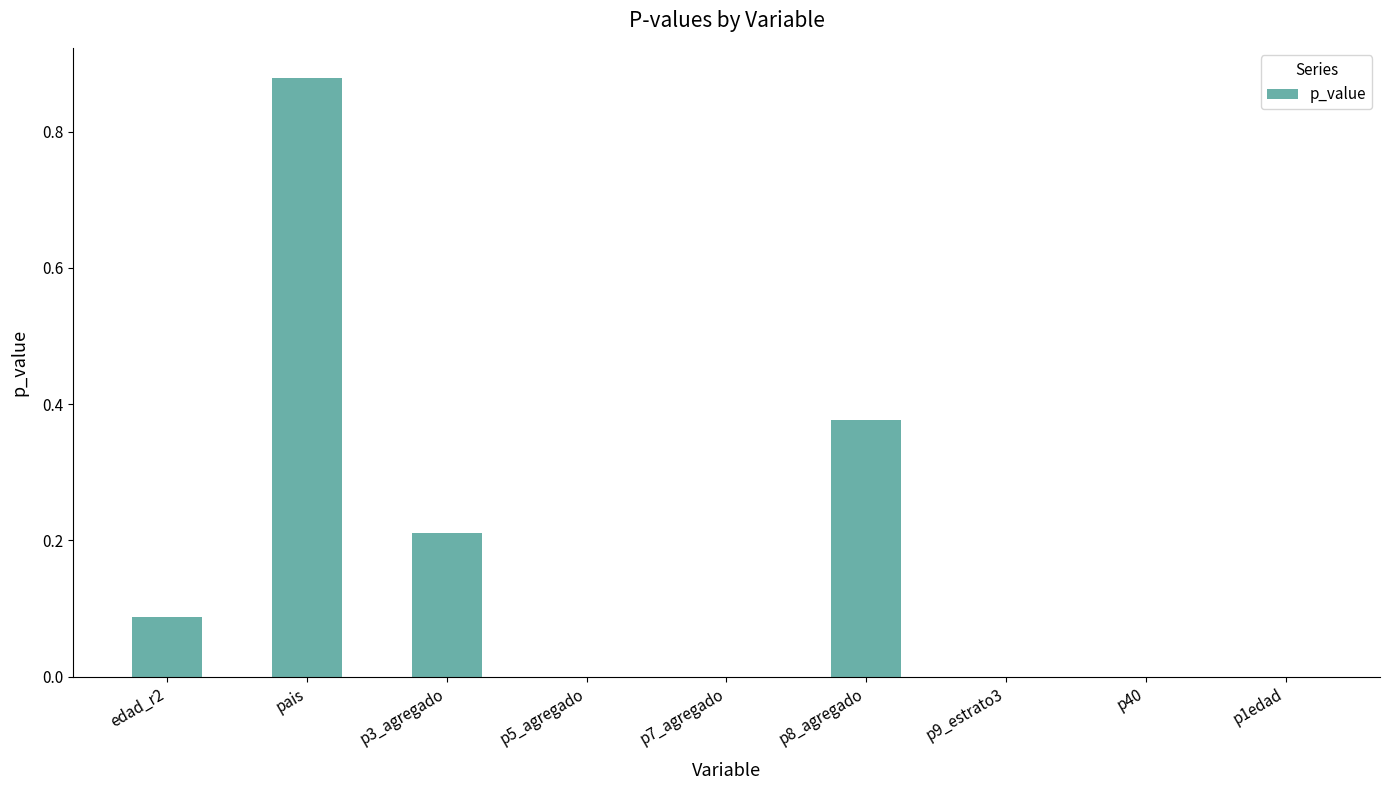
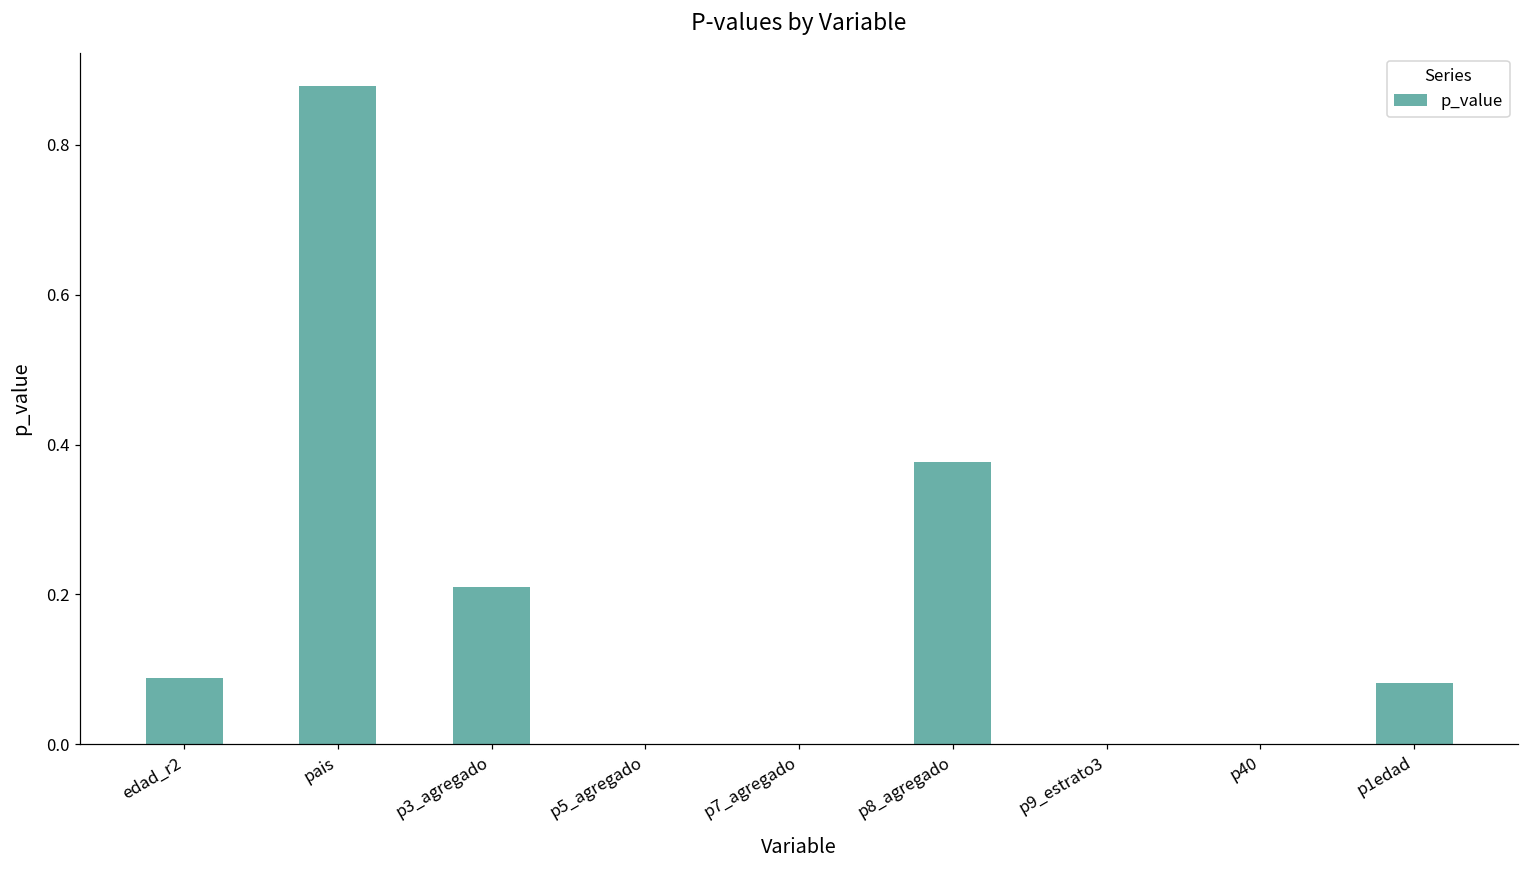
p1edad: 0.00 -> 0.08
